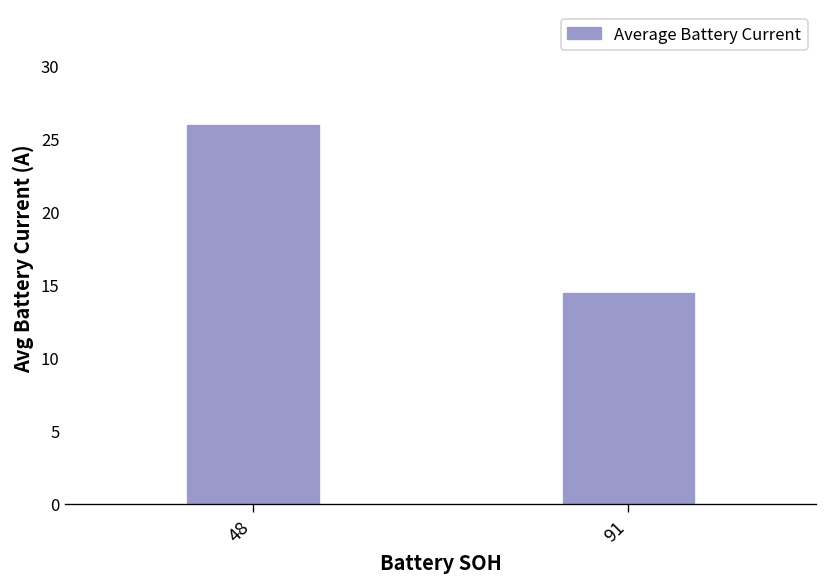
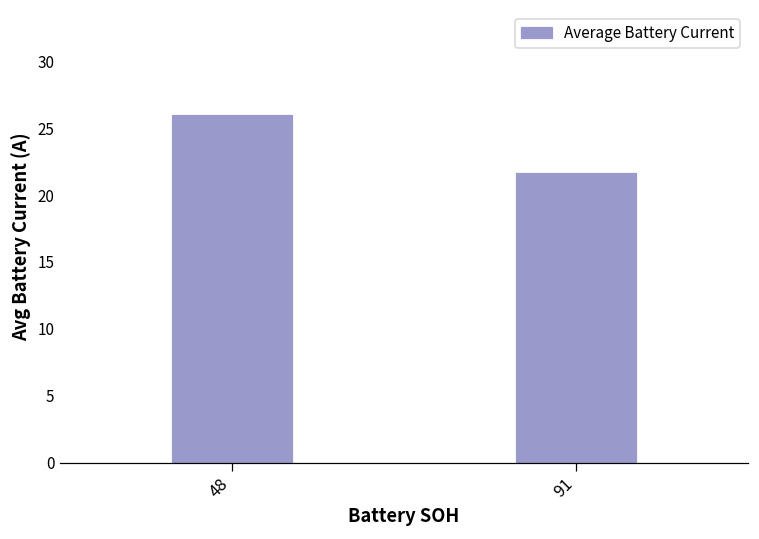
91: 14.5 -> 21.7
